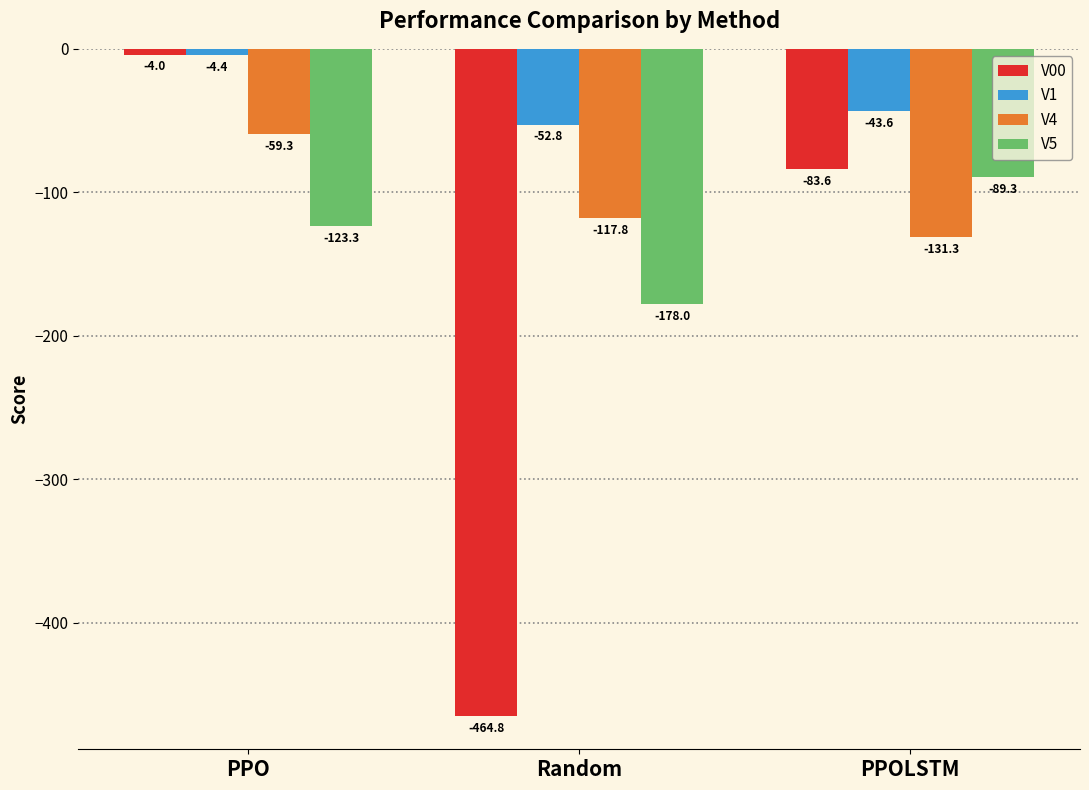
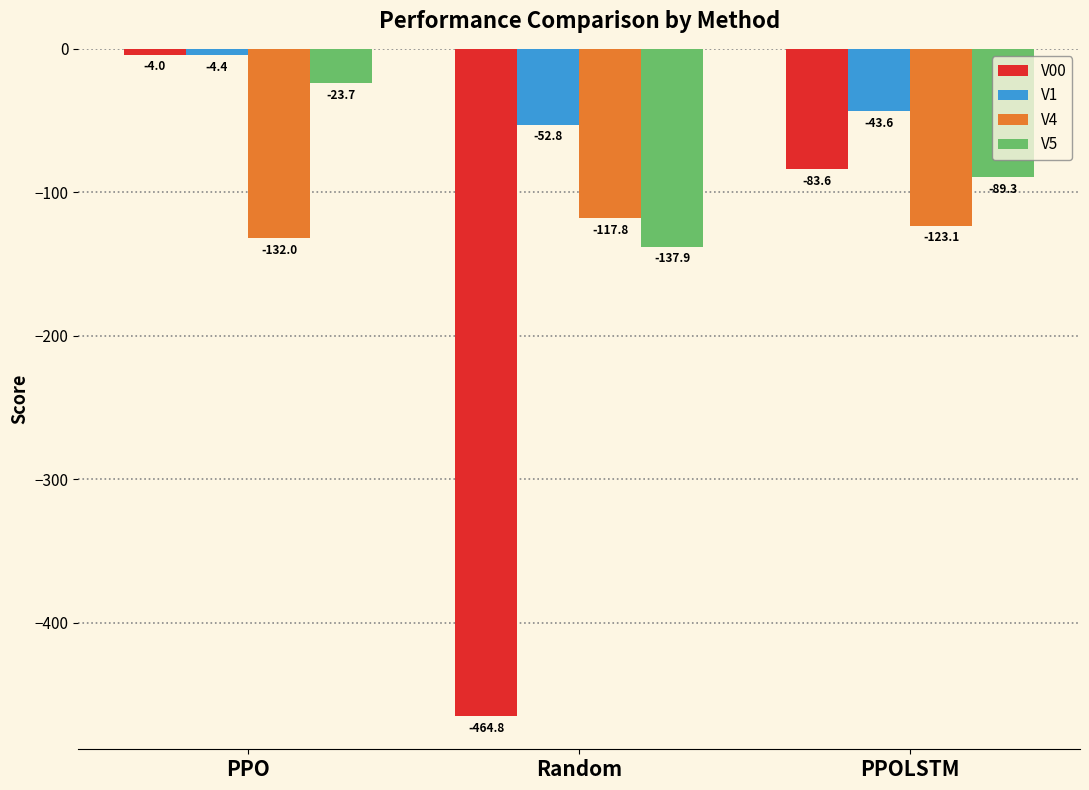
V4, PPO: -59.3 -> -132.0
V5, PPO: -123.3 -> -23.7
V5, Random: -178.0 -> -137.9
V4, PPOLSTM: -131.3 -> -123.1
